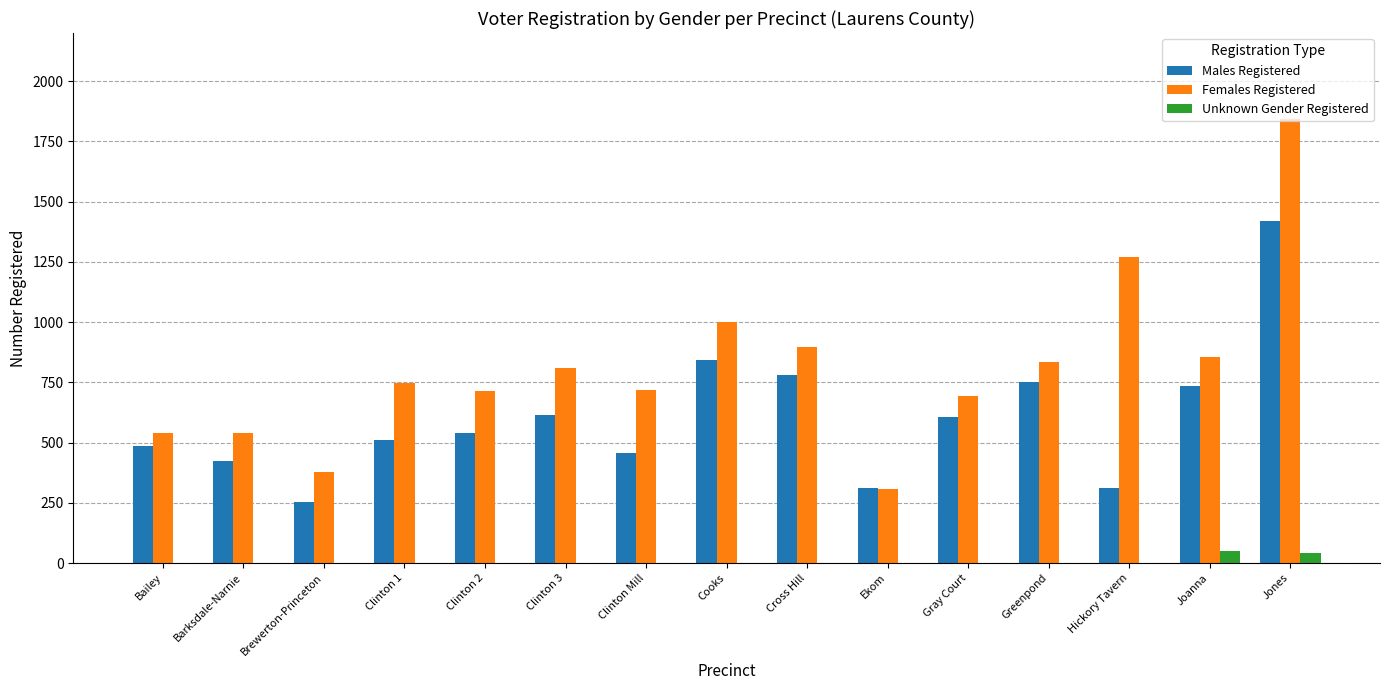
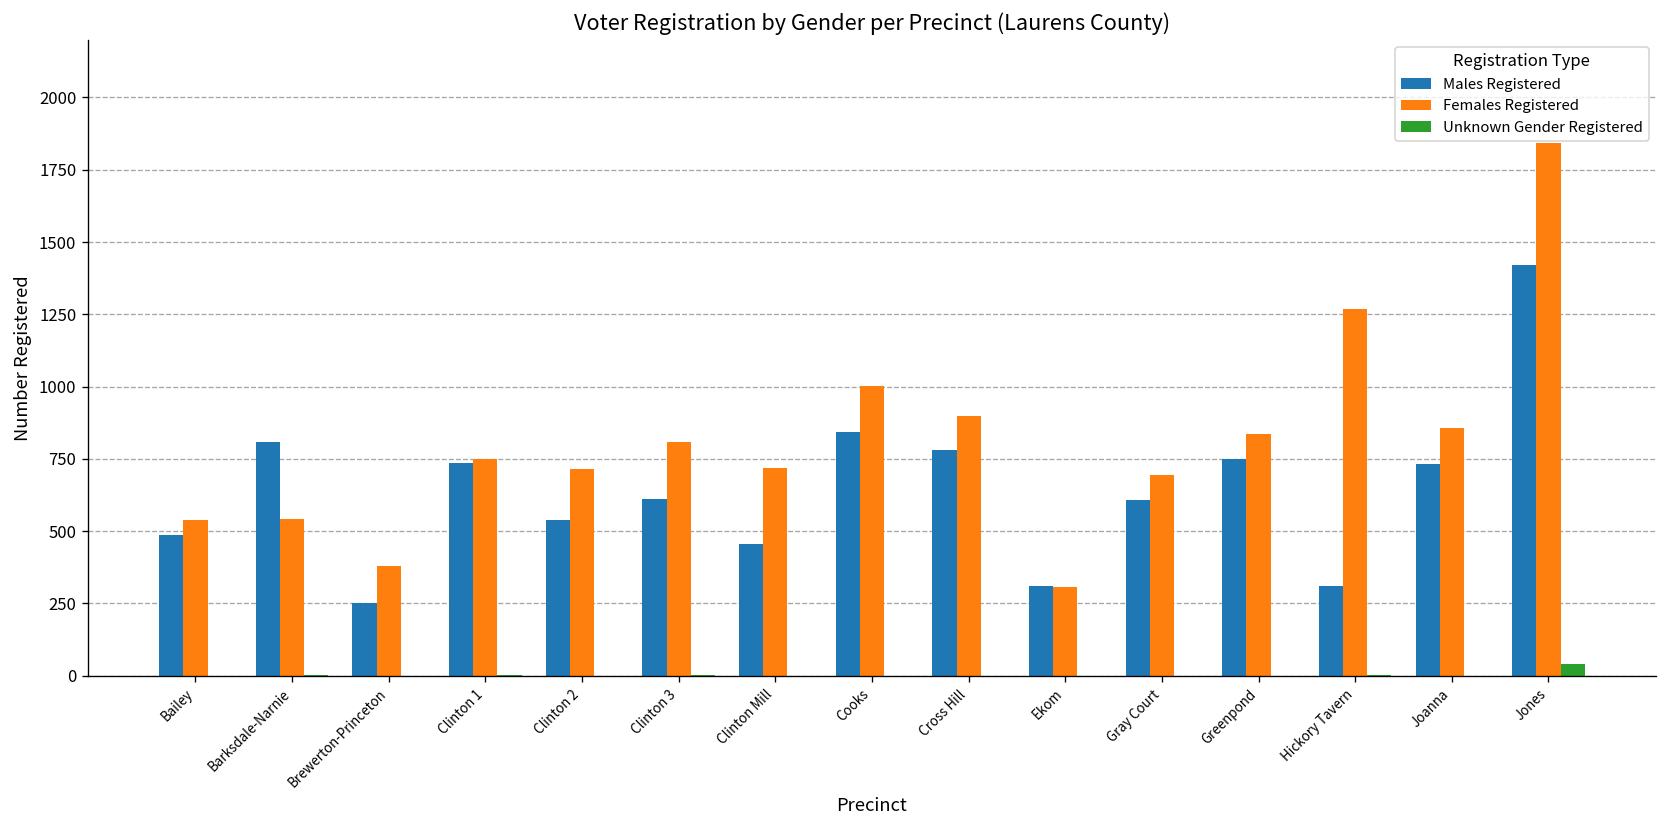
Males Registered, Barksdale-Narnie: 430 -> 810
Males Registered, Clinton 1: 510 -> 740
Unknown Gender Registered, Joanna: 50 -> 0
